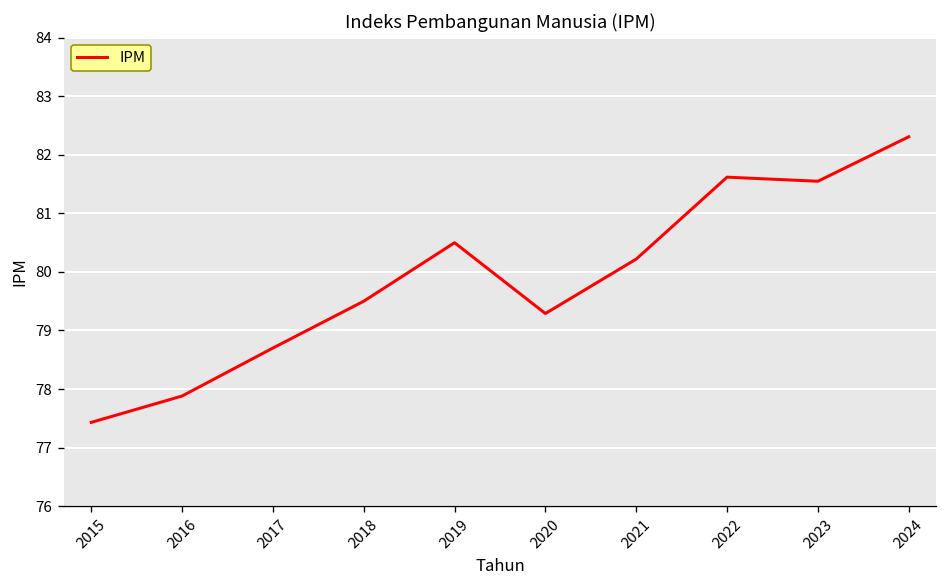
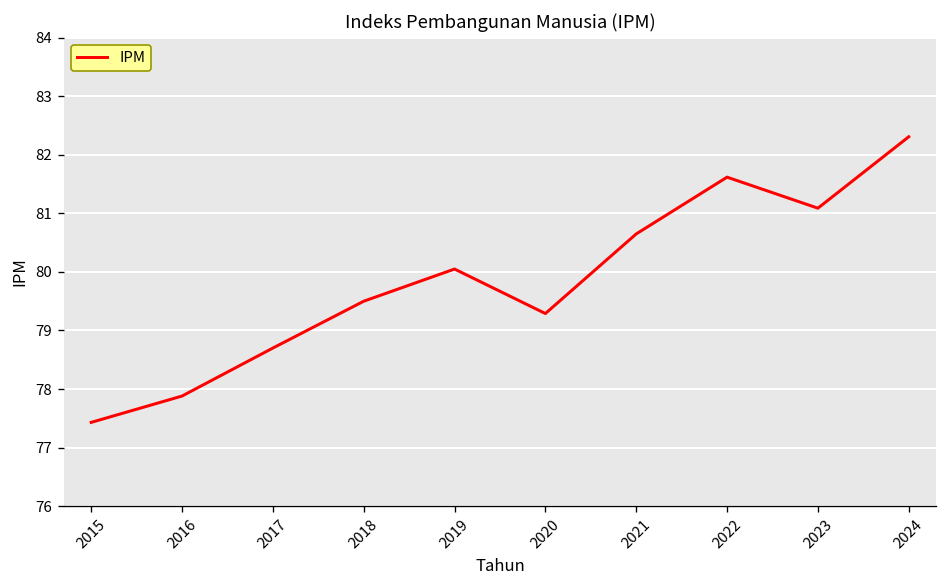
2019: 80.5 -> 80.1
2021: 80.2 -> 80.7
2023: 81.6 -> 81.1
